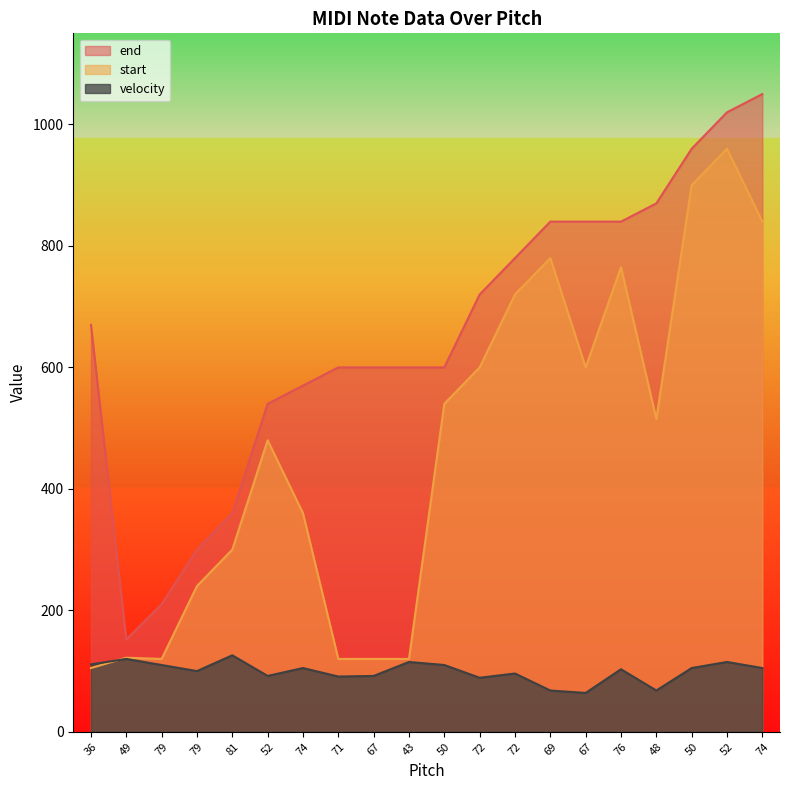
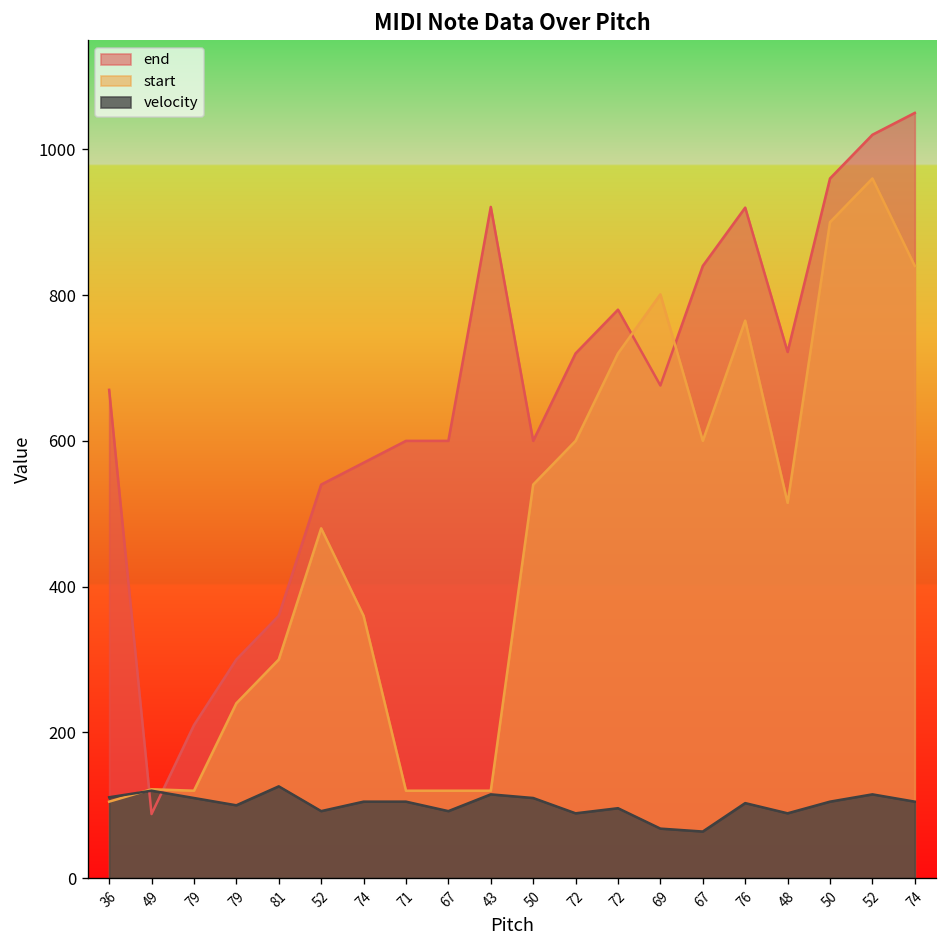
end, 49: 150 -> 90
velocity, 71: 90 -> 110
end, 43: 600 -> 920
end, 69: 840 -> 680
start, 69: 780 -> 800
end, 76: 840 -> 920
end, 48: 870 -> 720
velocity, 48: 70 -> 90
